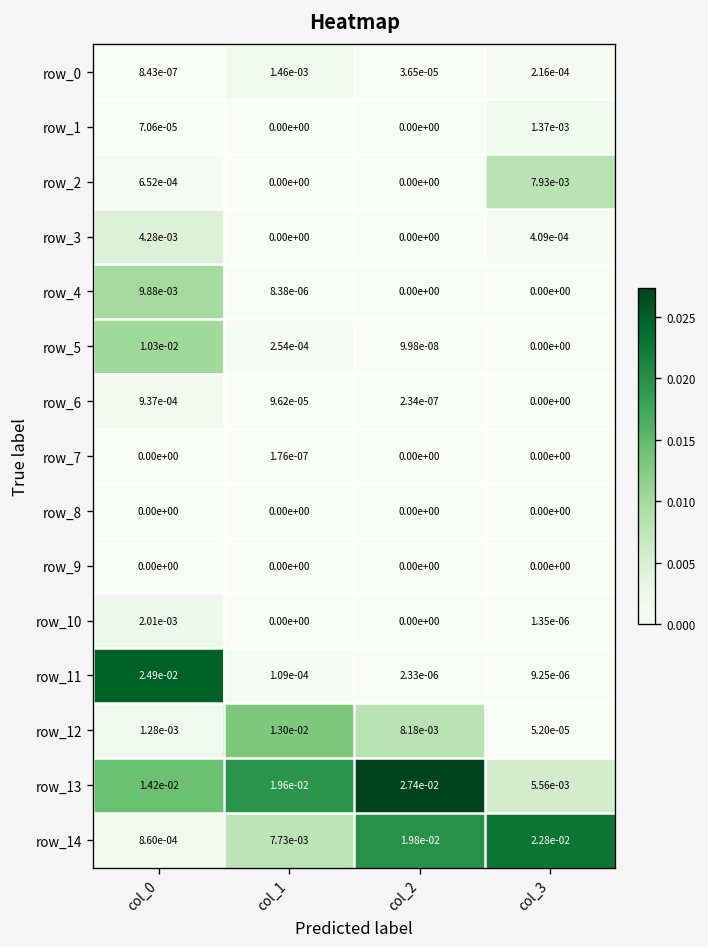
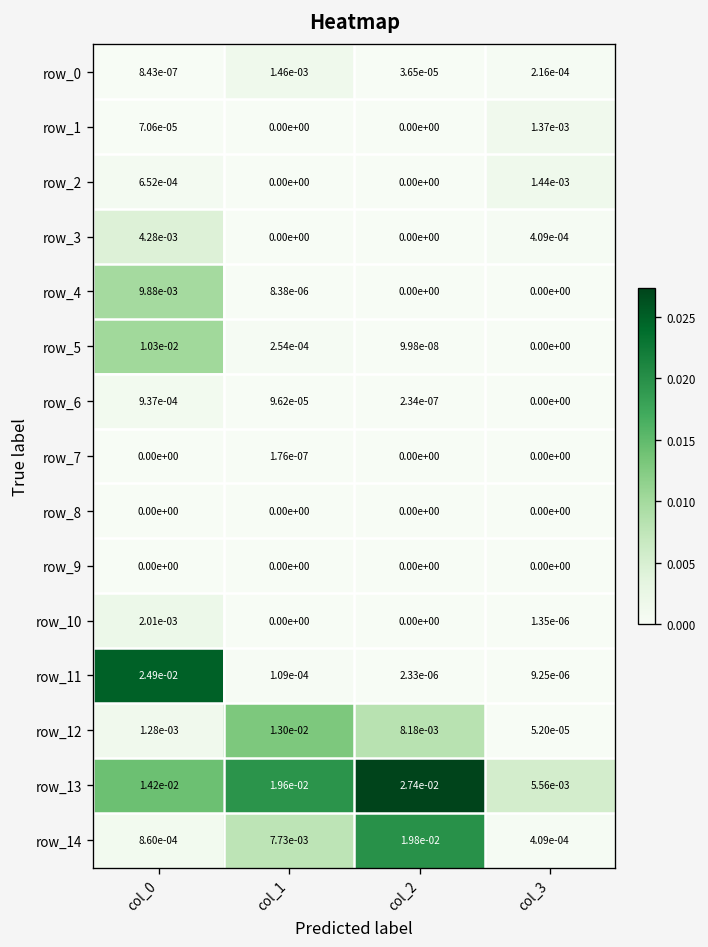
row_2, col_3: 7.93e-03 -> 1.44e-03
row_14, col_3: 2.28e-02 -> 4.09e-04
